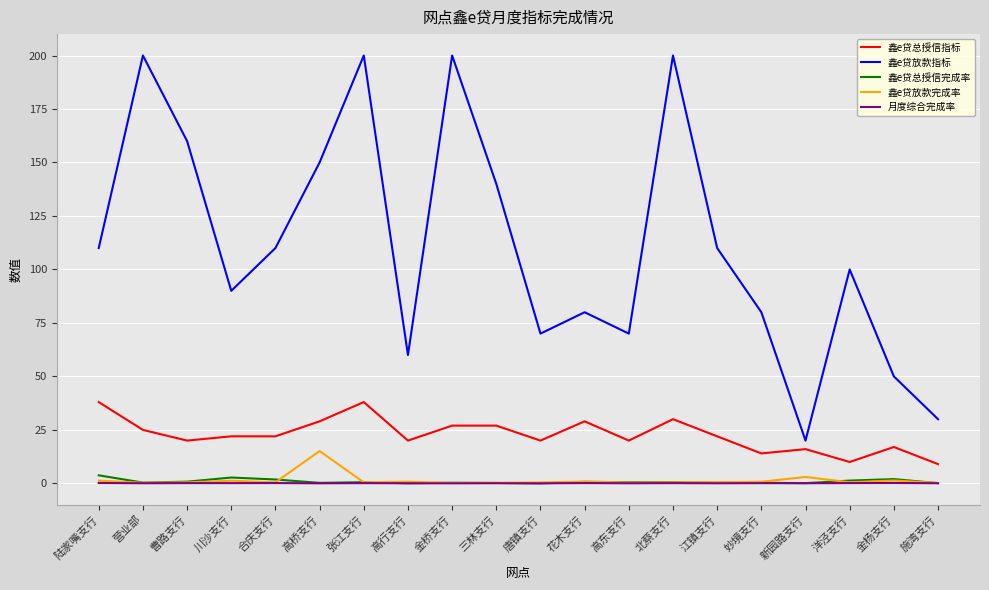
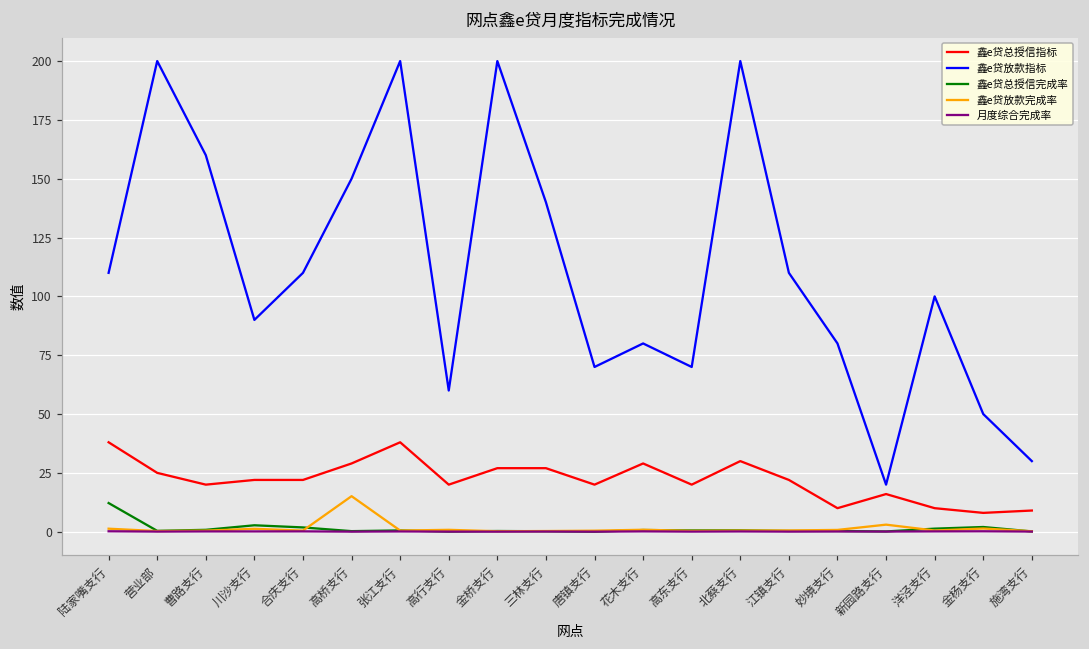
鑫e贷总授信完成率, 陆家嘴支行: 4 -> 12
鑫e贷总授信指标, 妙境支行: 14 -> 10
鑫e贷总授信指标, 金杨支行: 17 -> 8
